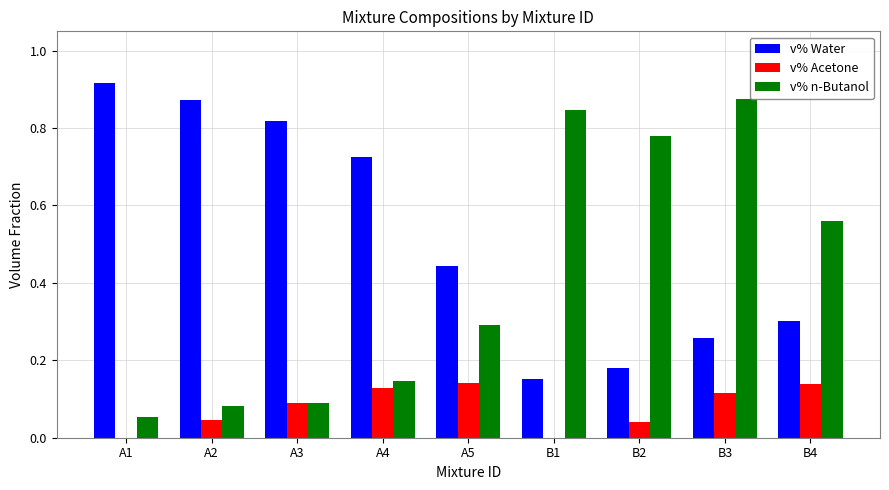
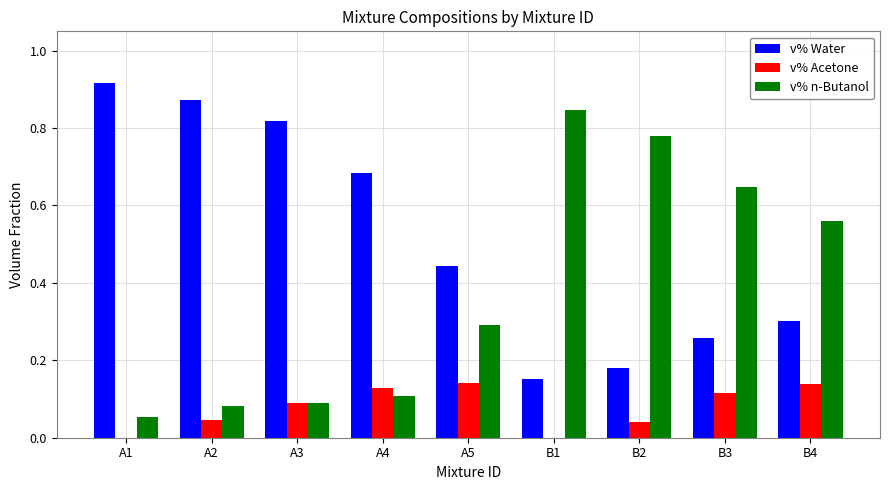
v% Water, A4: 0.73 -> 0.68
v% n-Butanol, A4: 0.15 -> 0.11
v% n-Butanol, B3: 0.87 -> 0.65
